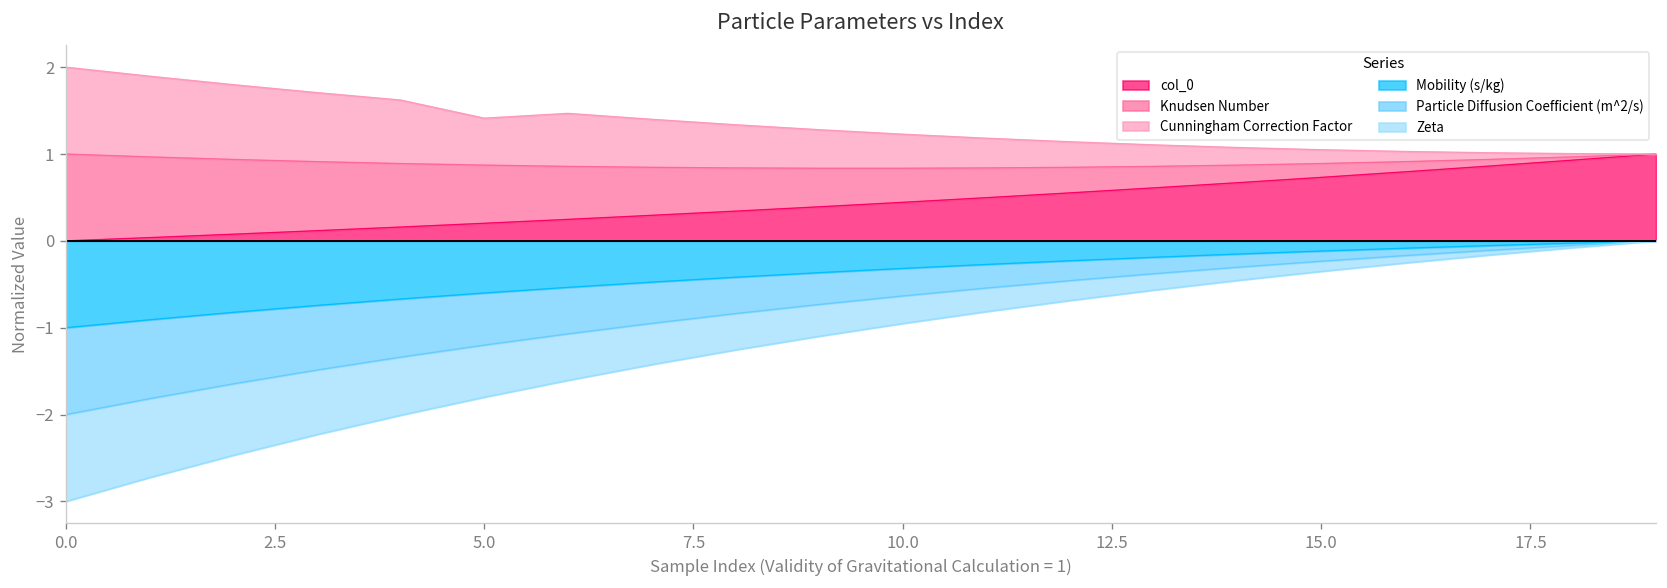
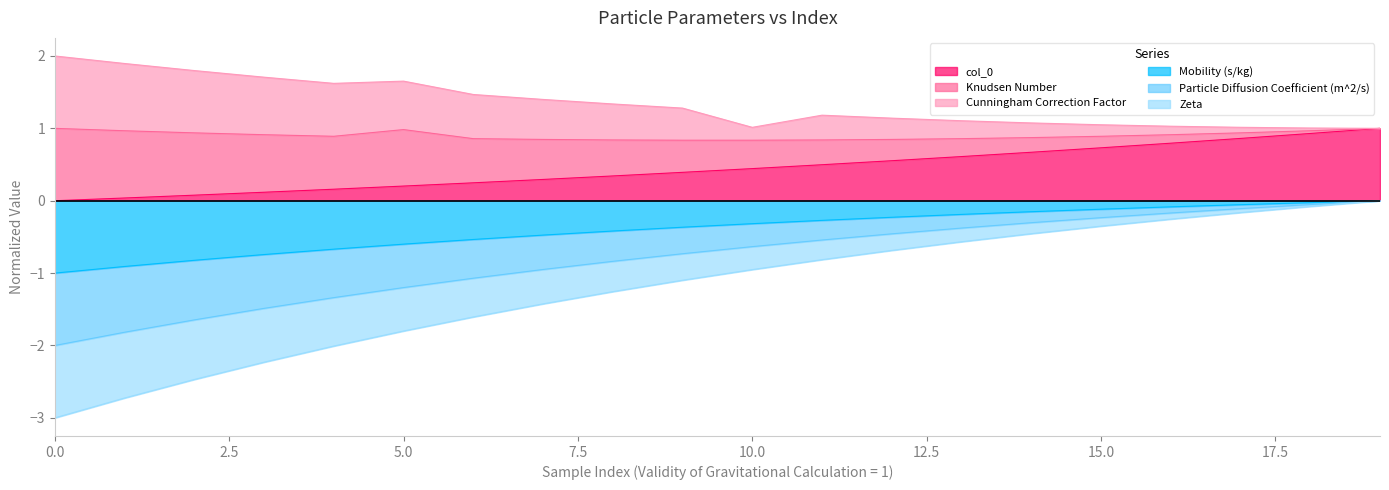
Knudsen Number, 5.0: 0.7 -> 0.8
Cunningham Correction Factor, 5.0: 0.5 -> 0.7
Cunningham Correction Factor, 10.0: 0.4 -> 0.2
